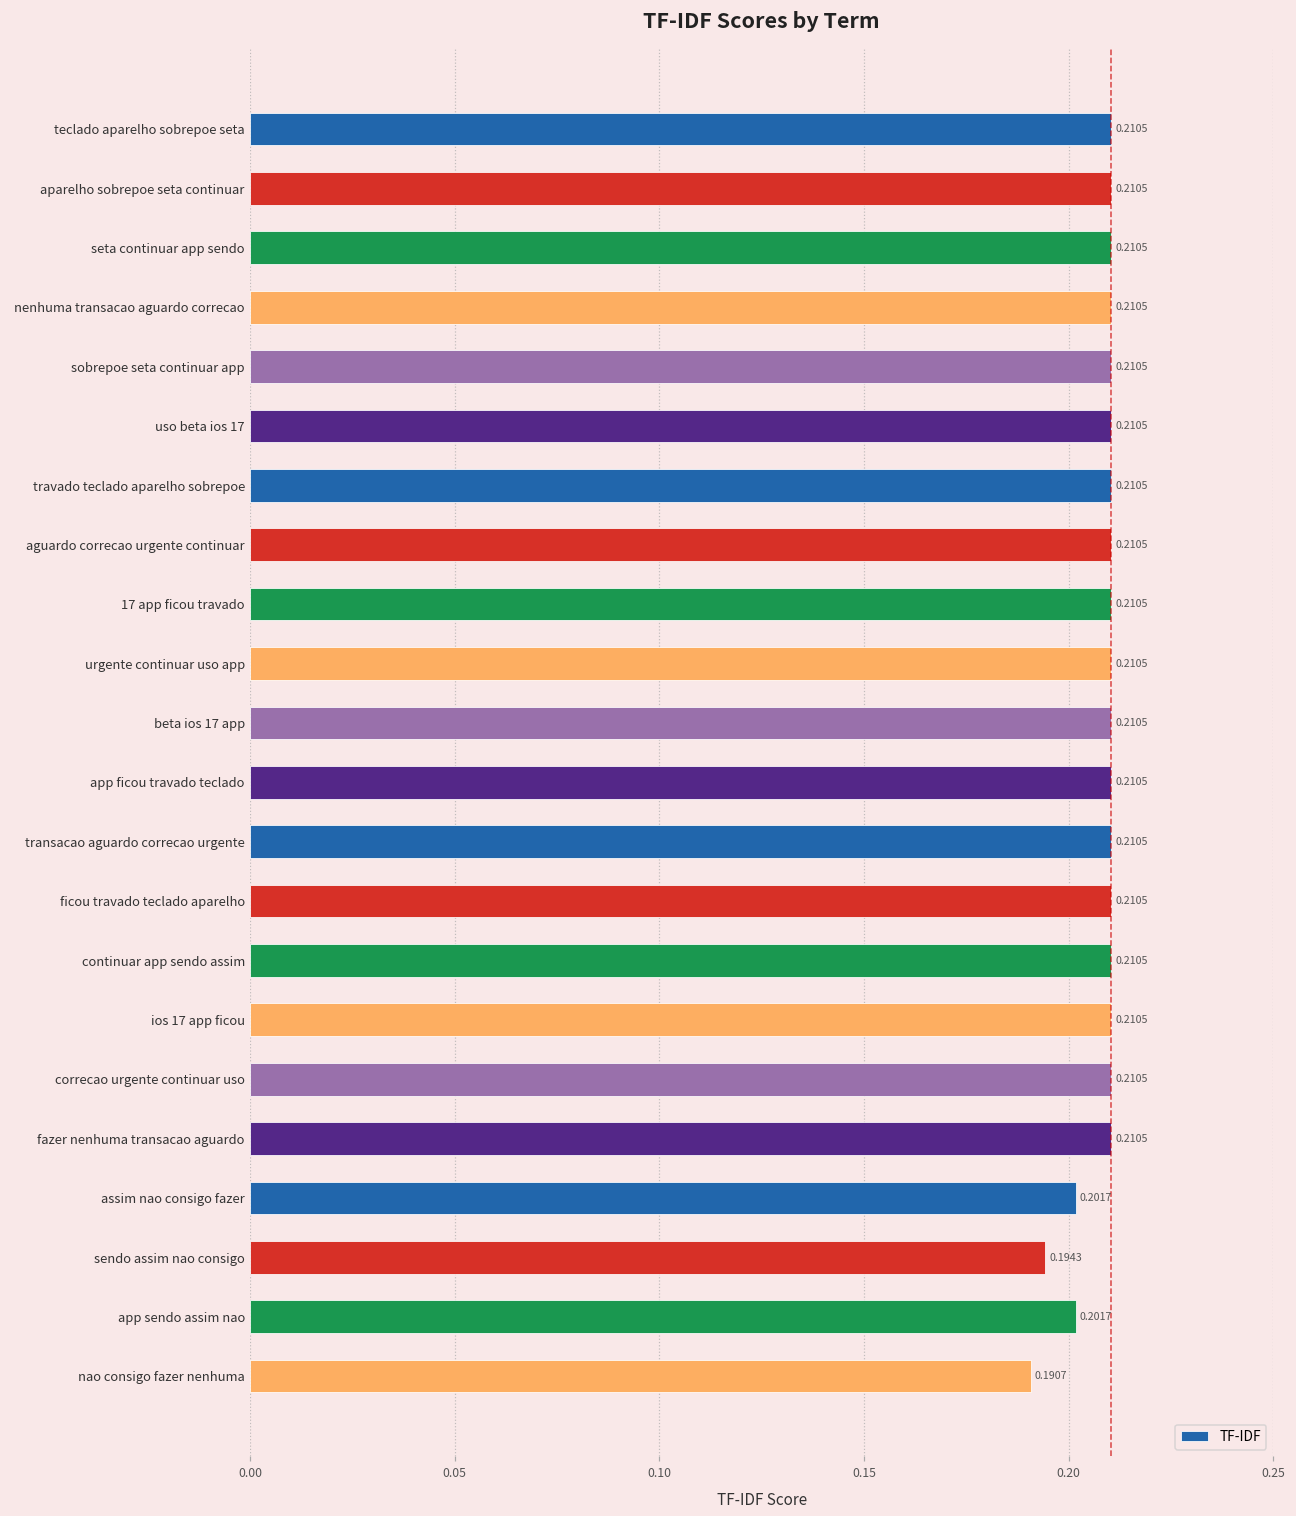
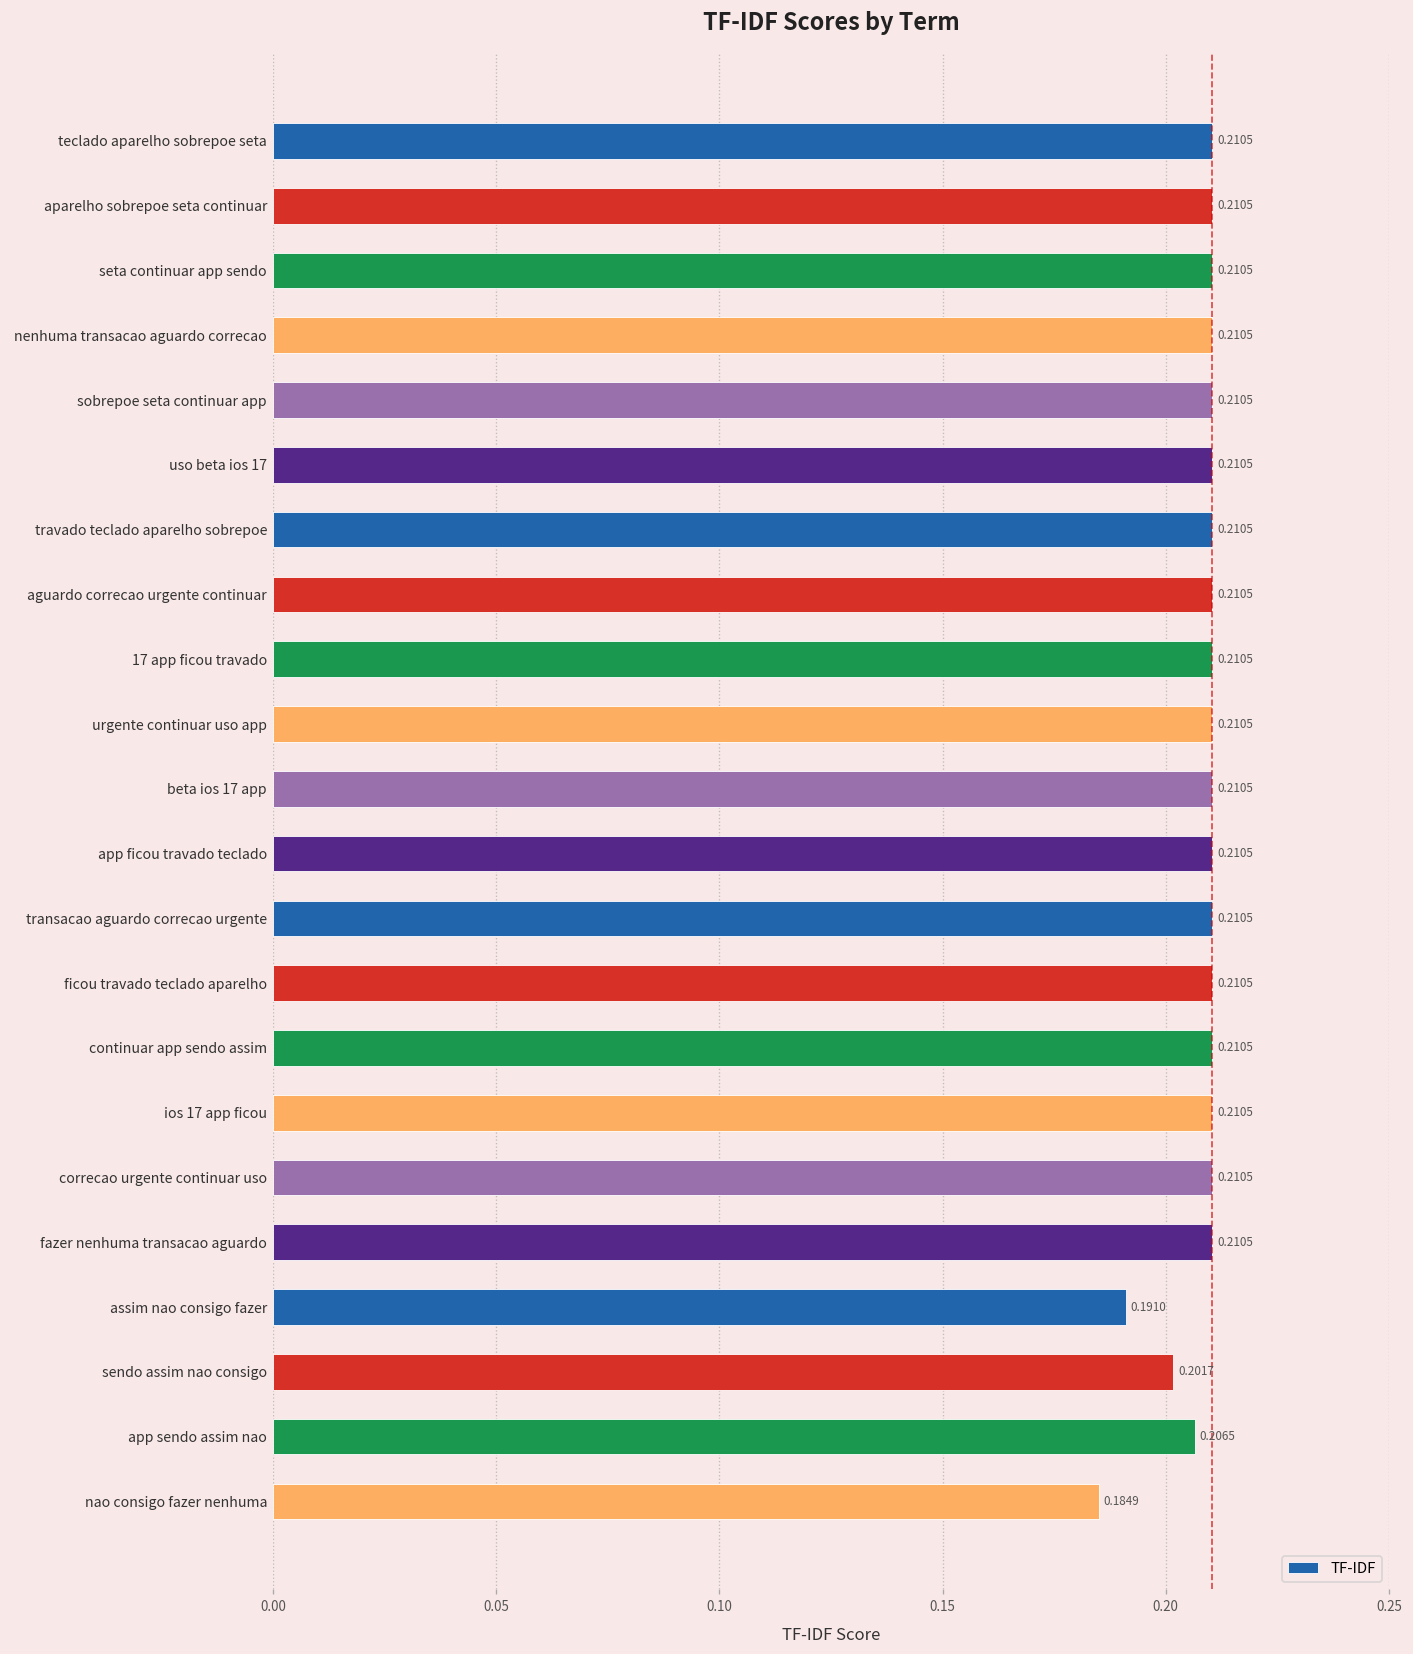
assim nao consigo fazer: 0.2017 -> 0.1910
sendo assim nao consigo: 0.1943 -> 0.2017
app sendo assim nao: 0.2017 -> 0.2065
nao consigo fazer nenhuma: 0.1907 -> 0.1849
